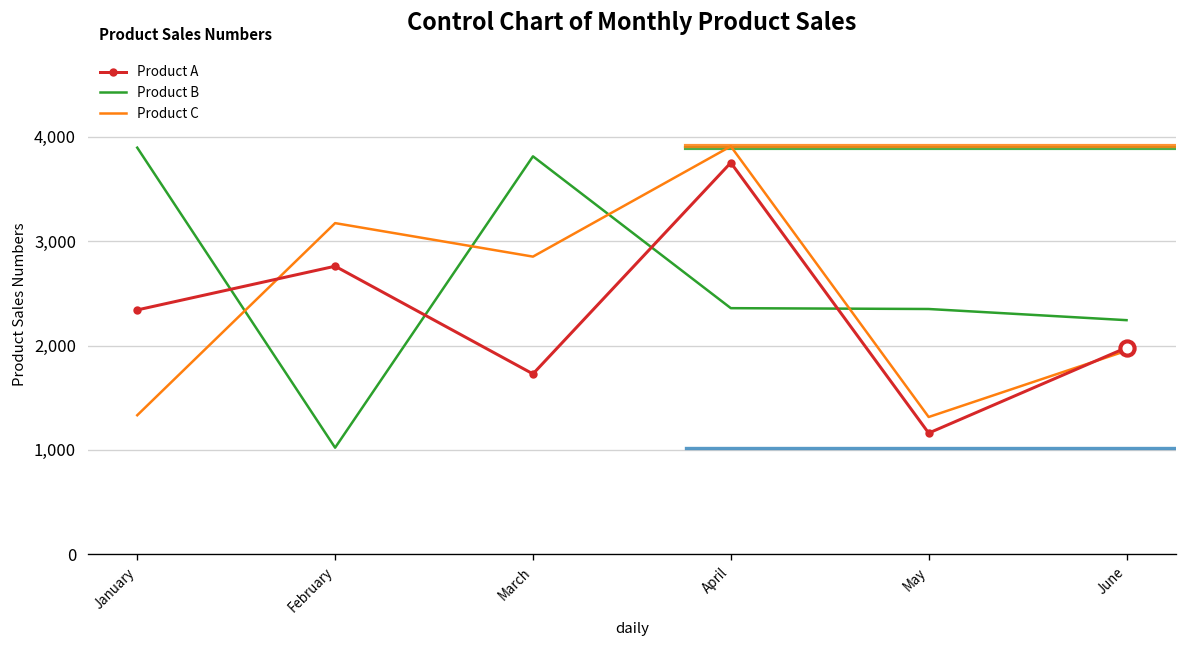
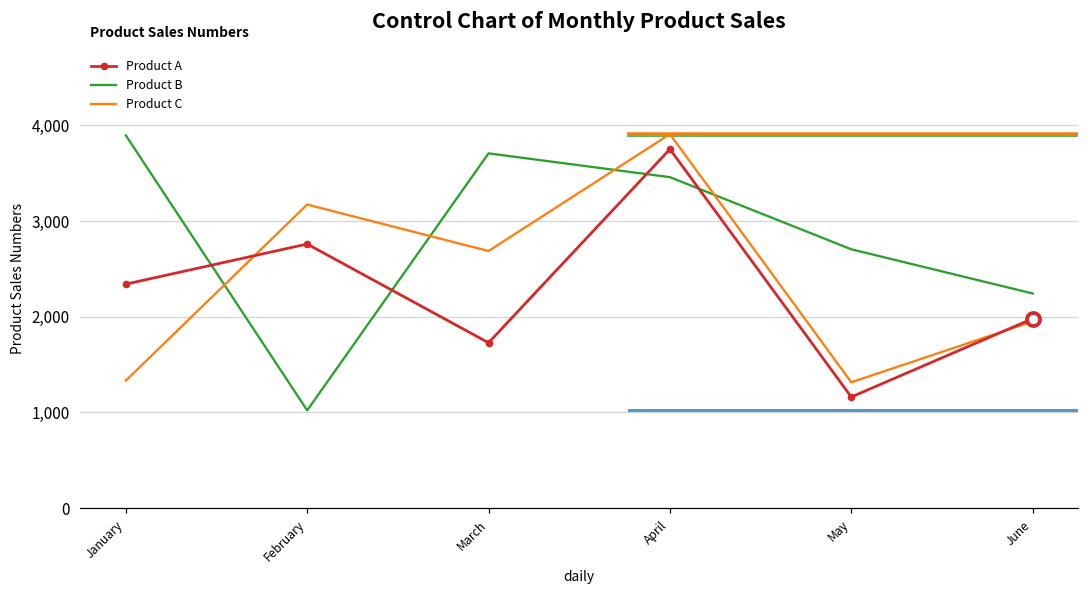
Product B, March: 3,800 -> 3,700
Product C, March: 2,900 -> 2,700
Product B, April: 2,400 -> 3,500
Product B, May: 2,400 -> 2,700
